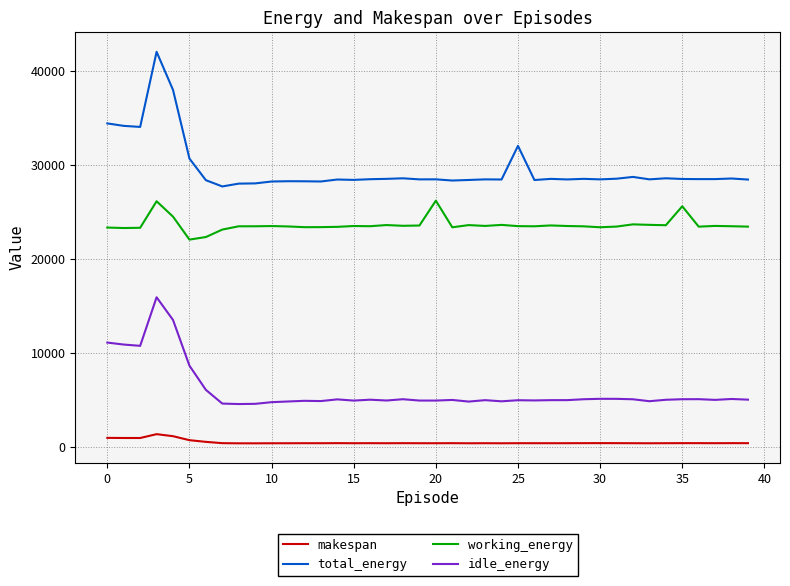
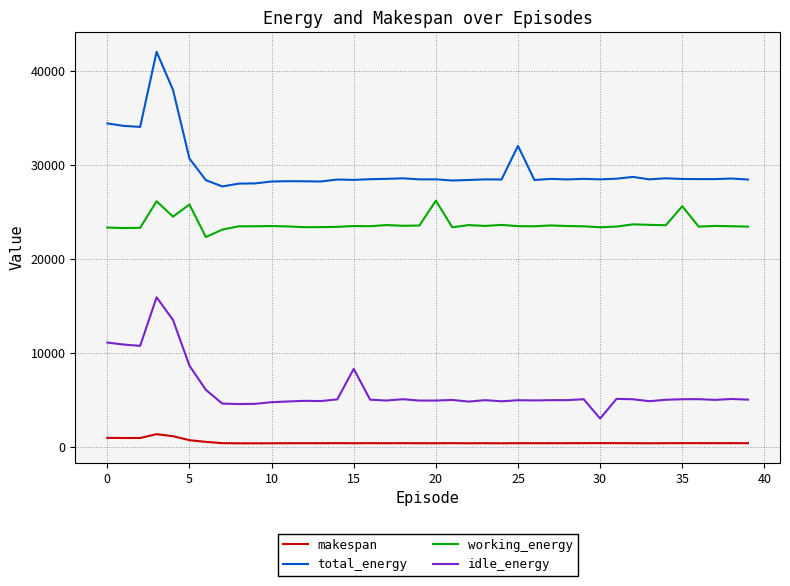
working_energy, 5: 22000 -> 26000
idle_energy, 15: 5000 -> 8000
idle_energy, 30: 5000 -> 3000
